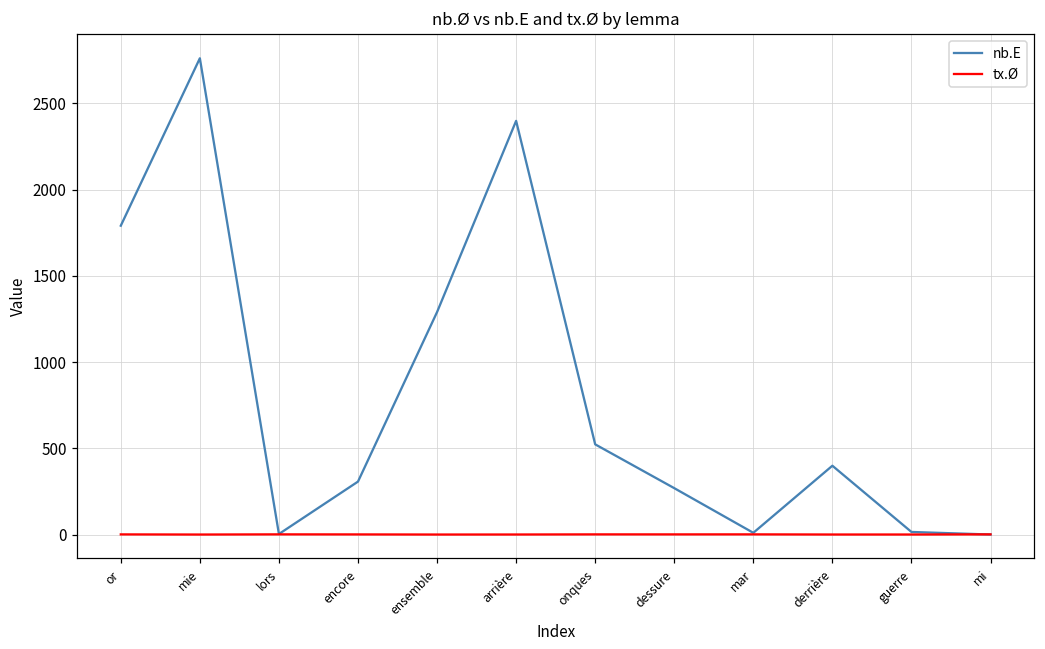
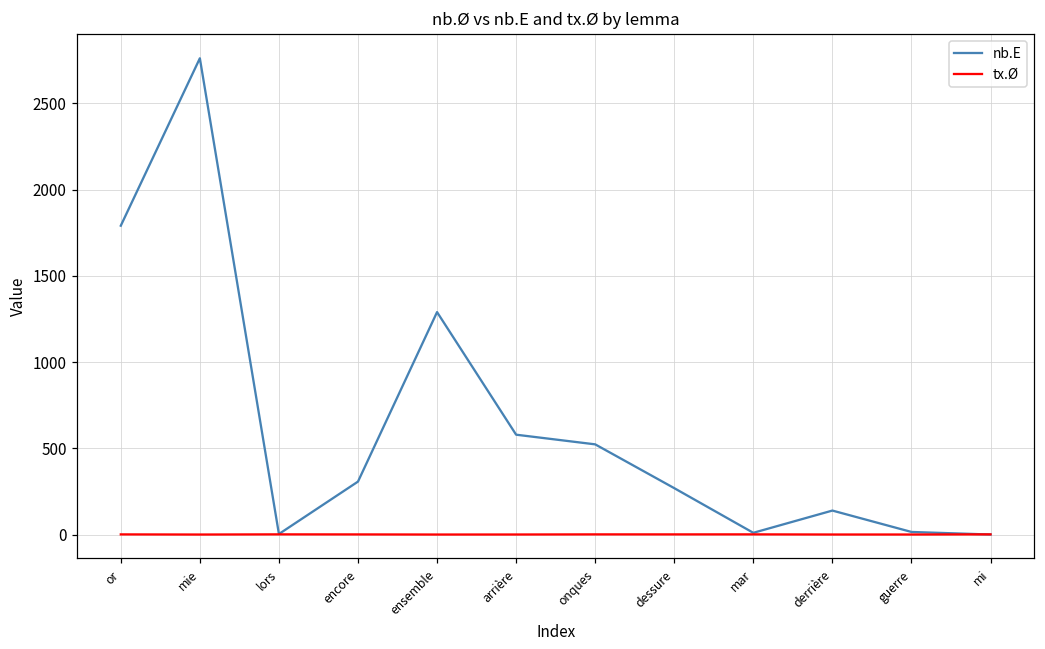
nb.E, arrière: 2400 -> 580
nb.E, derrière: 400 -> 140
